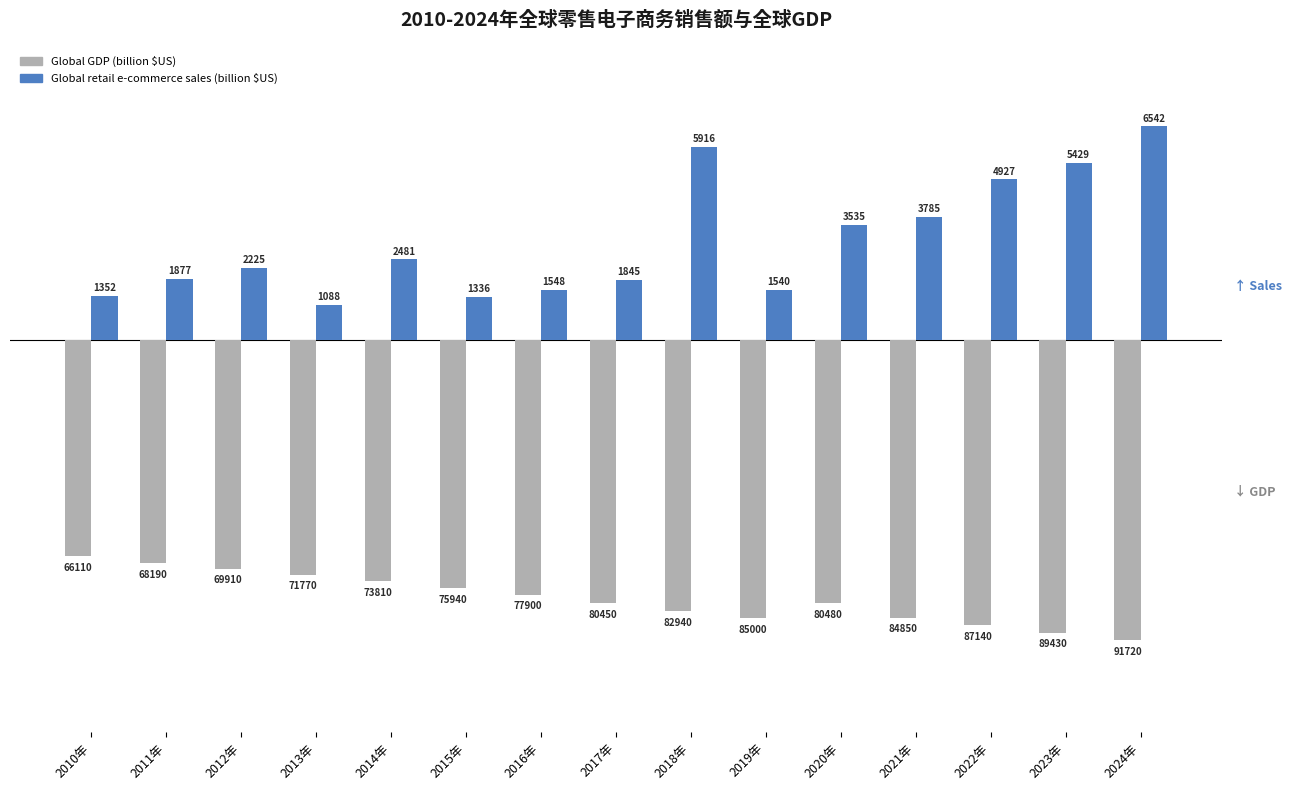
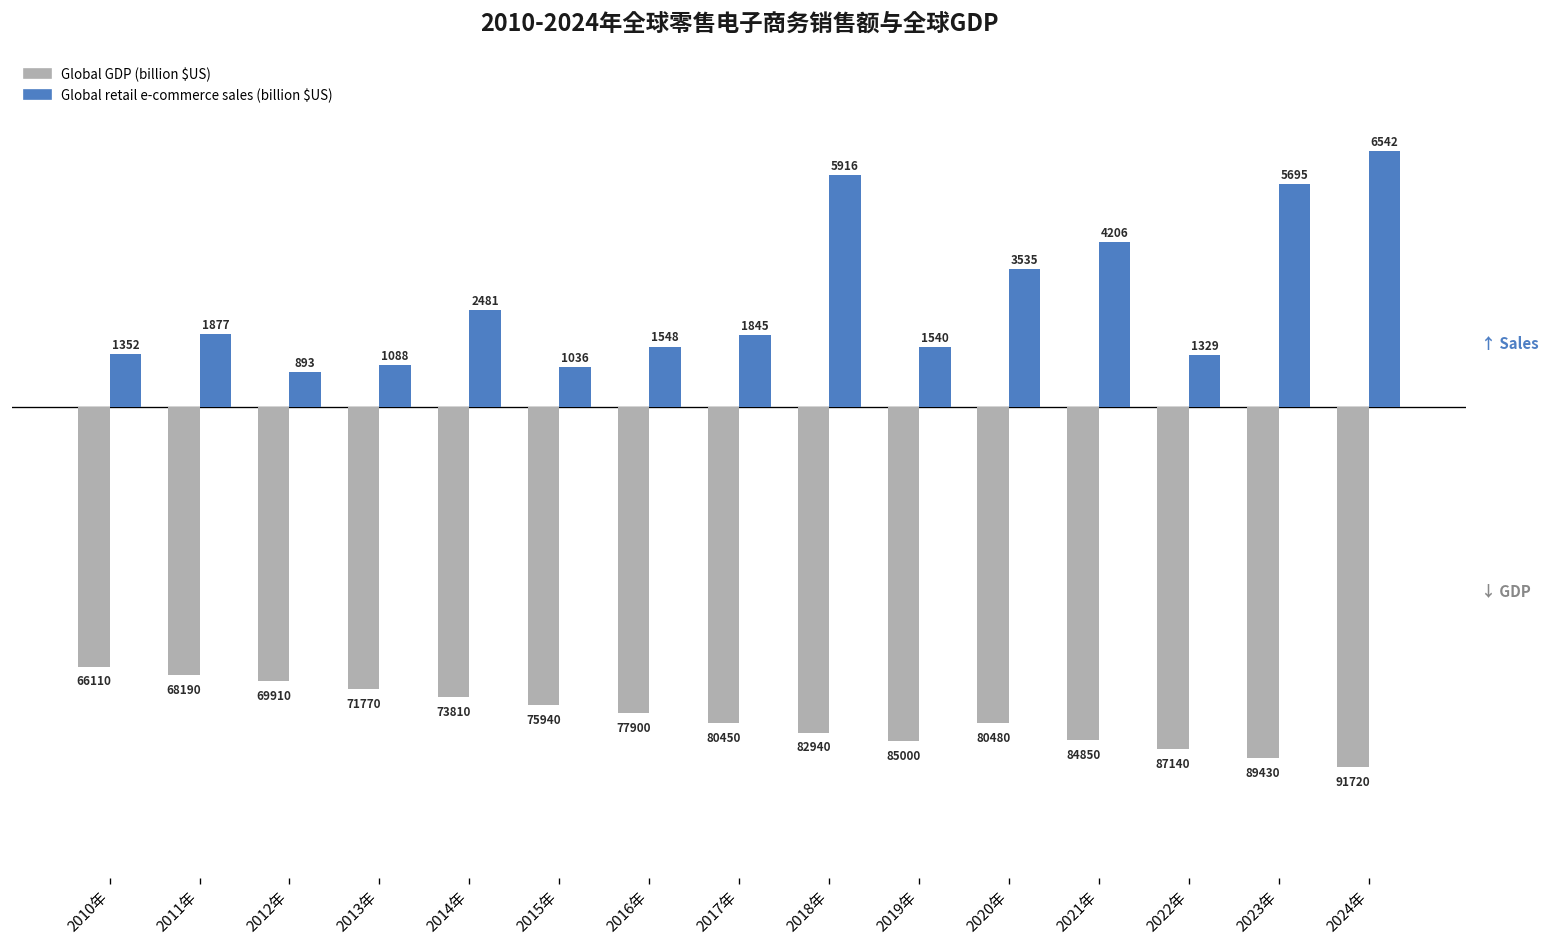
Global retail e-commerce sales (billion $US), 2012年: 2225 -> 893
Global retail e-commerce sales (billion $US), 2015年: 1336 -> 1036
Global retail e-commerce sales (billion $US), 2021年: 3785 -> 4206
Global retail e-commerce sales (billion $US), 2022年: 4927 -> 1329
Global retail e-commerce sales (billion $US), 2023年: 5429 -> 5695
